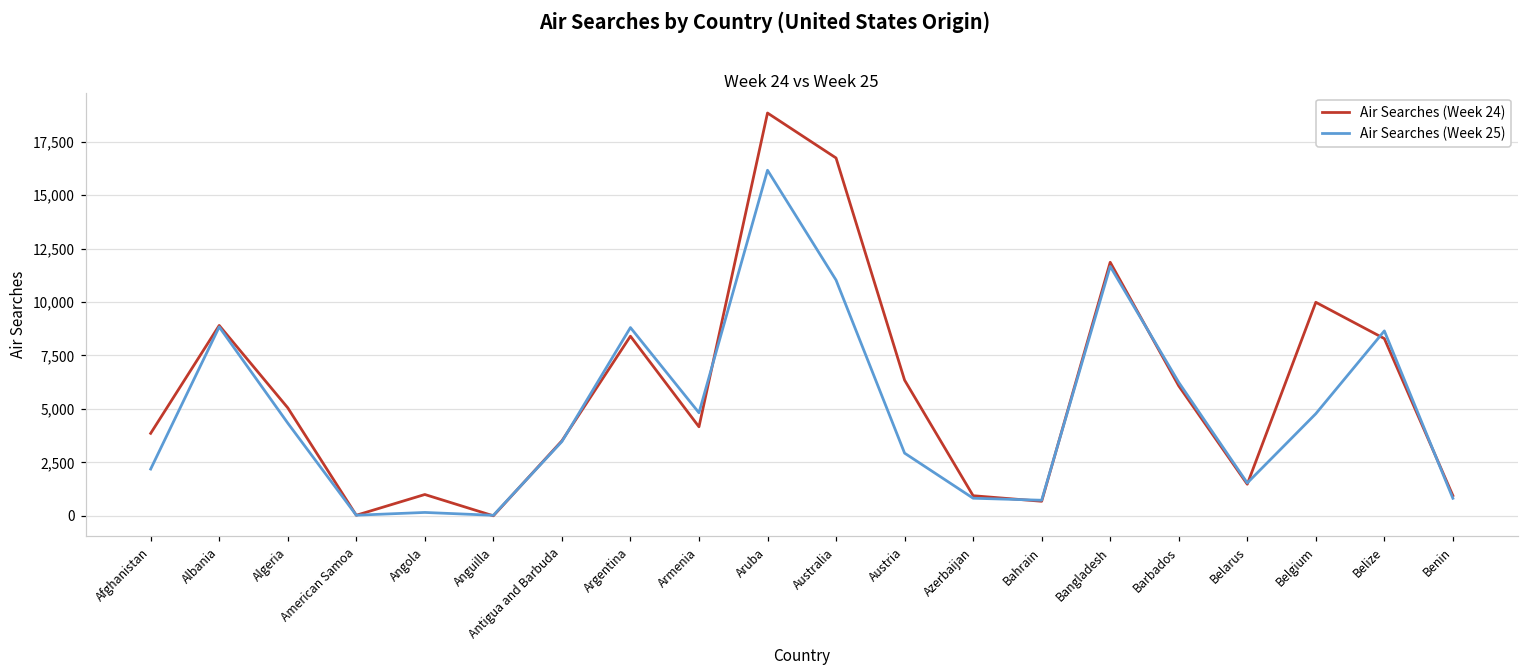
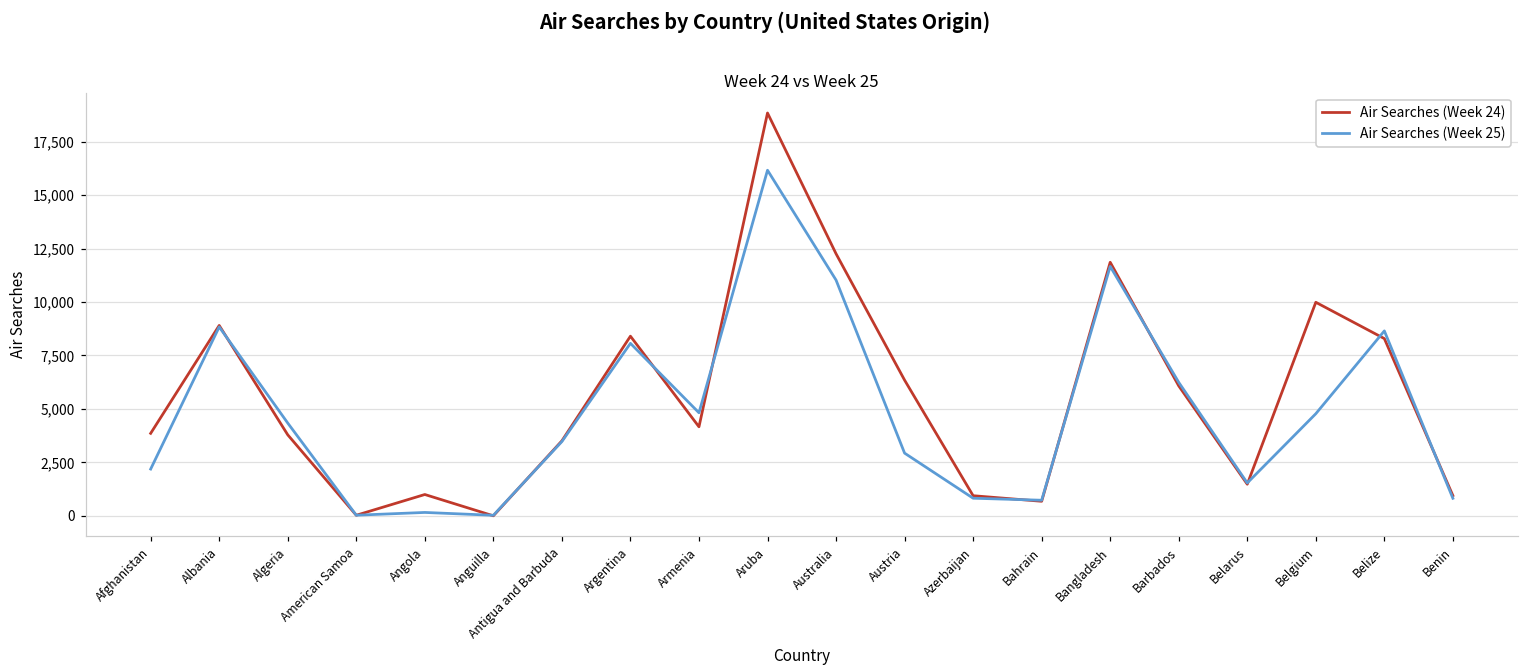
Air Searches (Week 24), Algeria: 5,100 -> 3,800
Air Searches (Week 25), Argentina: 8,800 -> 8,100
Air Searches (Week 24), Australia: 16,700 -> 12,300
